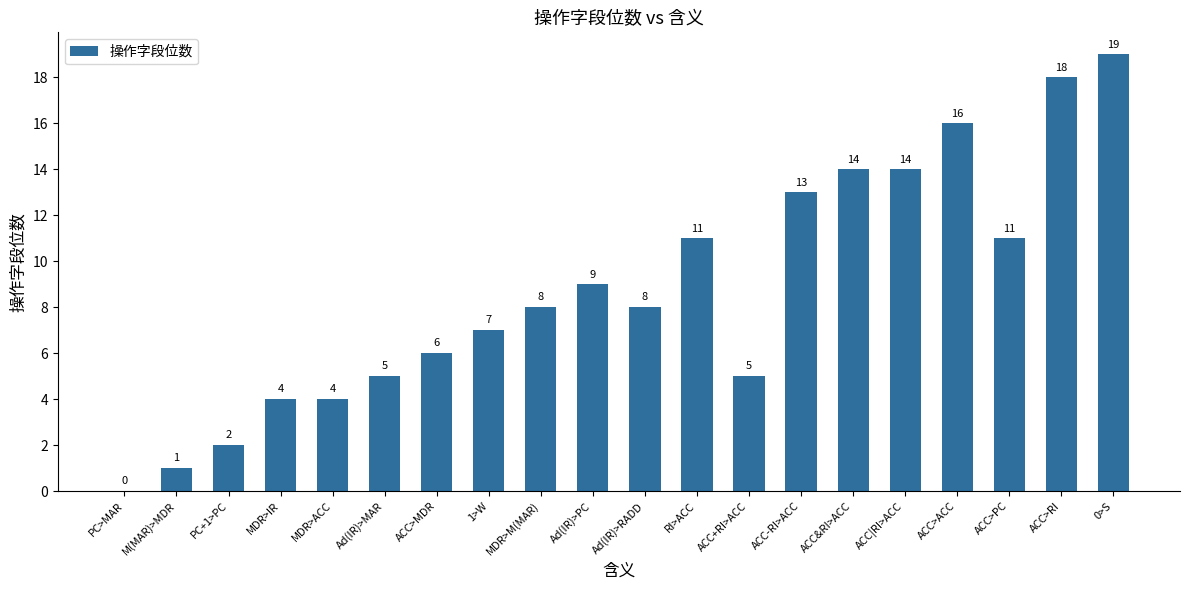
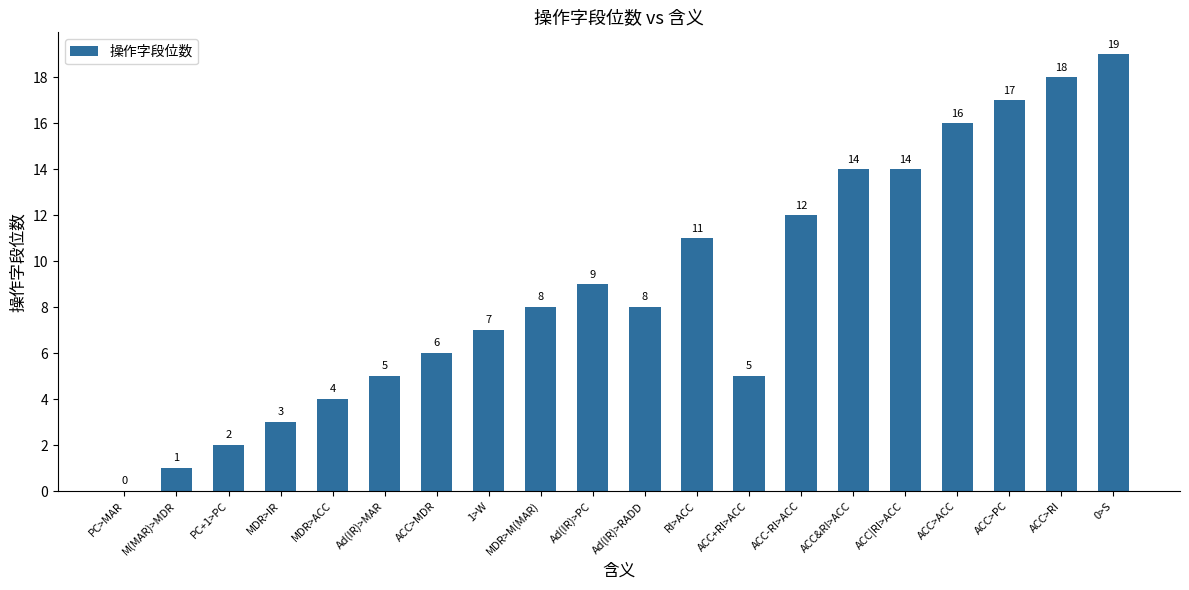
MDR>IR: 4 -> 3
ACC-RI>ACC: 13 -> 12
ACC>PC: 11 -> 17
